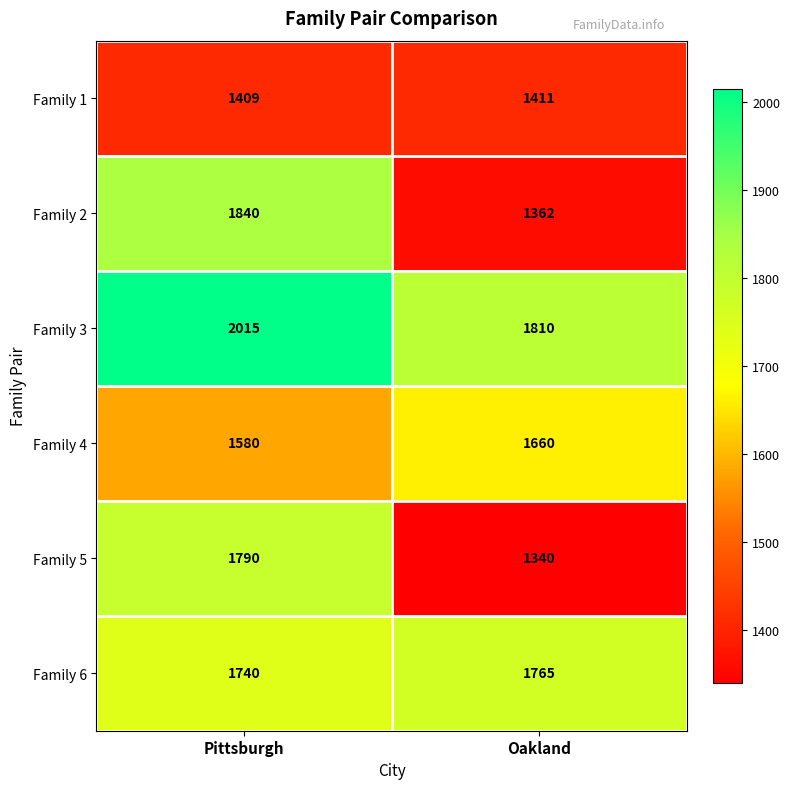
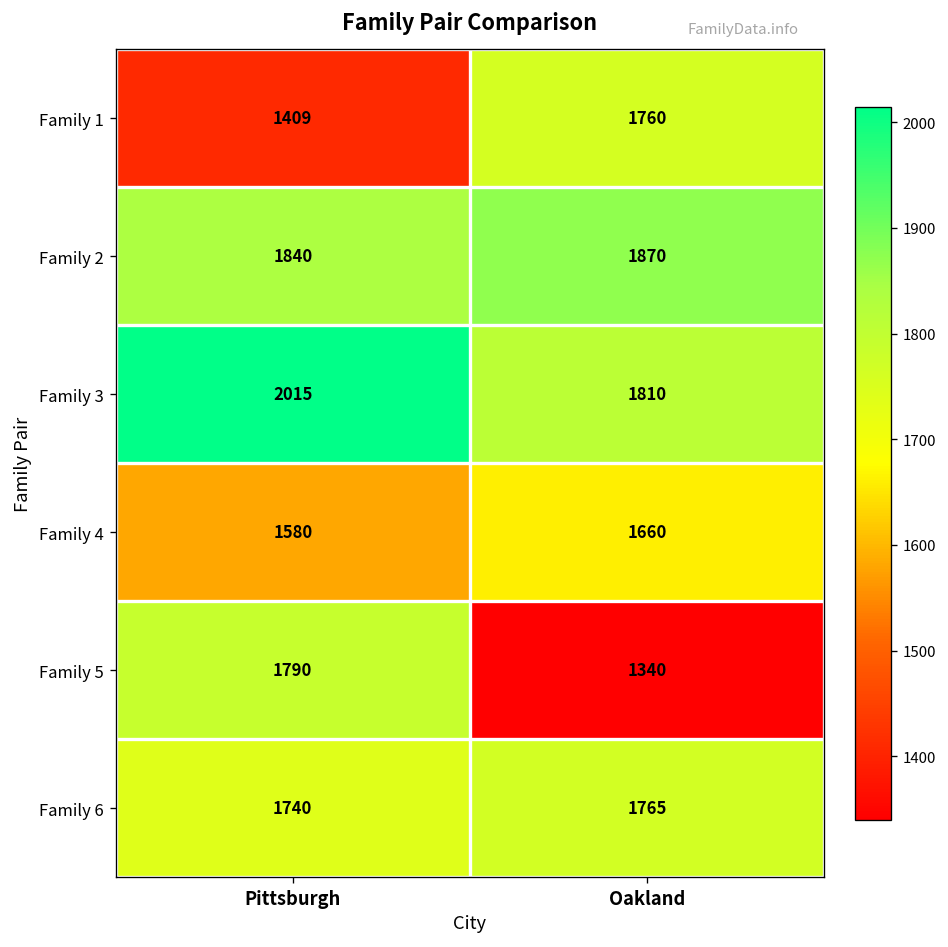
Family 1, Oakland: 1411 -> 1760
Family 2, Oakland: 1362 -> 1870
